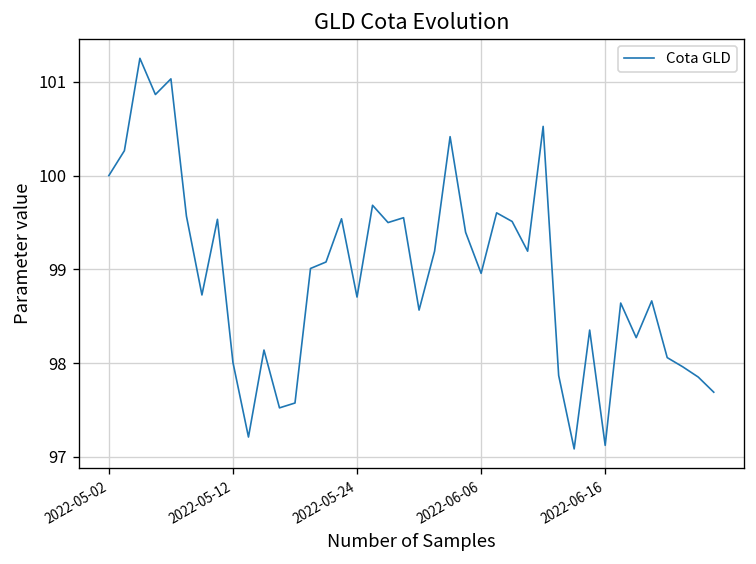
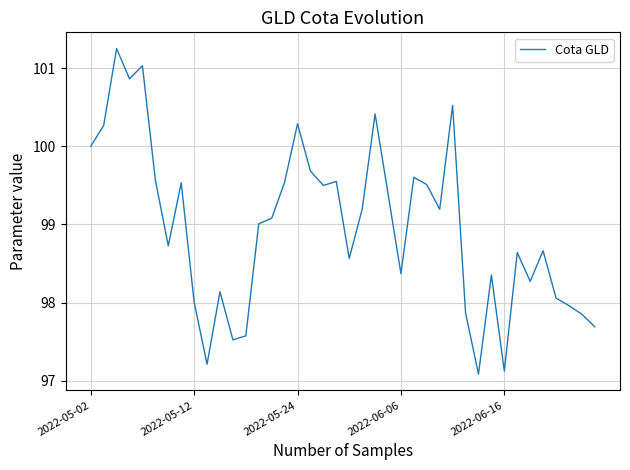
2022-05-24: 98.7 -> 100.3
2022-06-06: 99.0 -> 98.4
